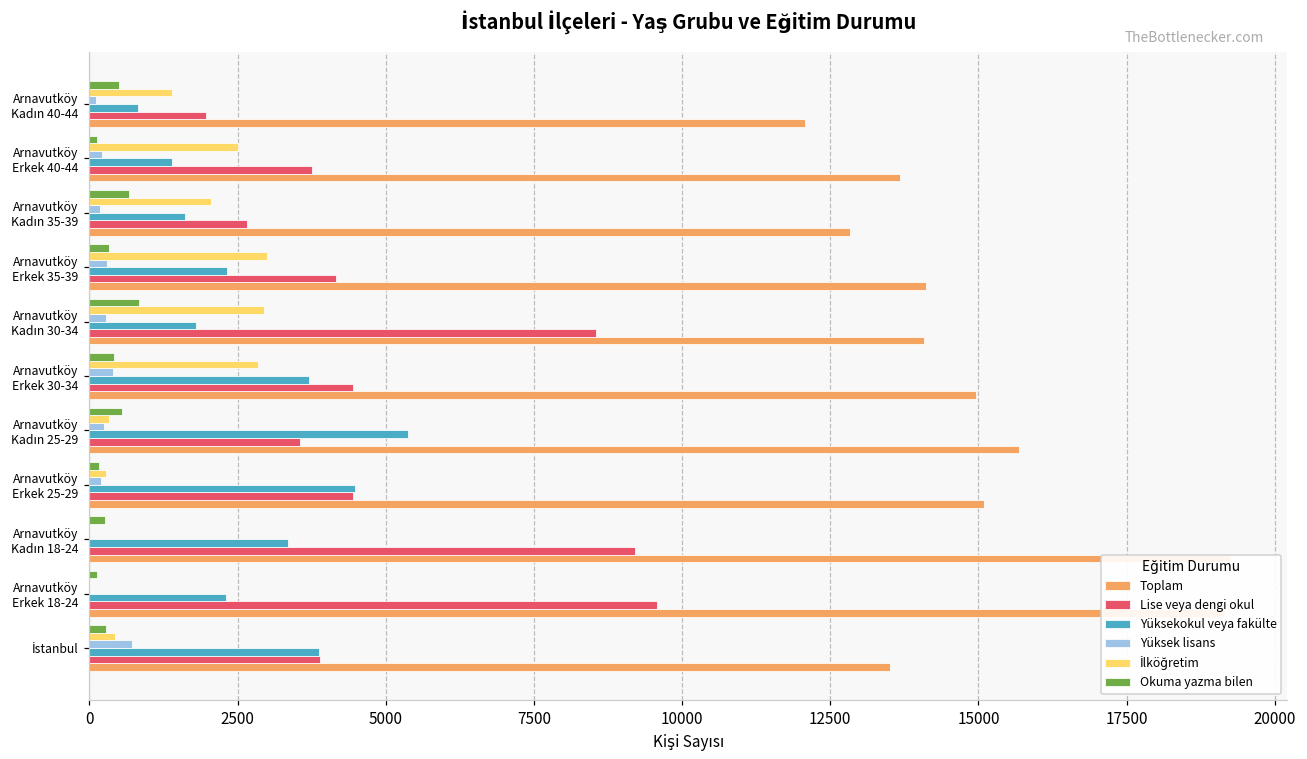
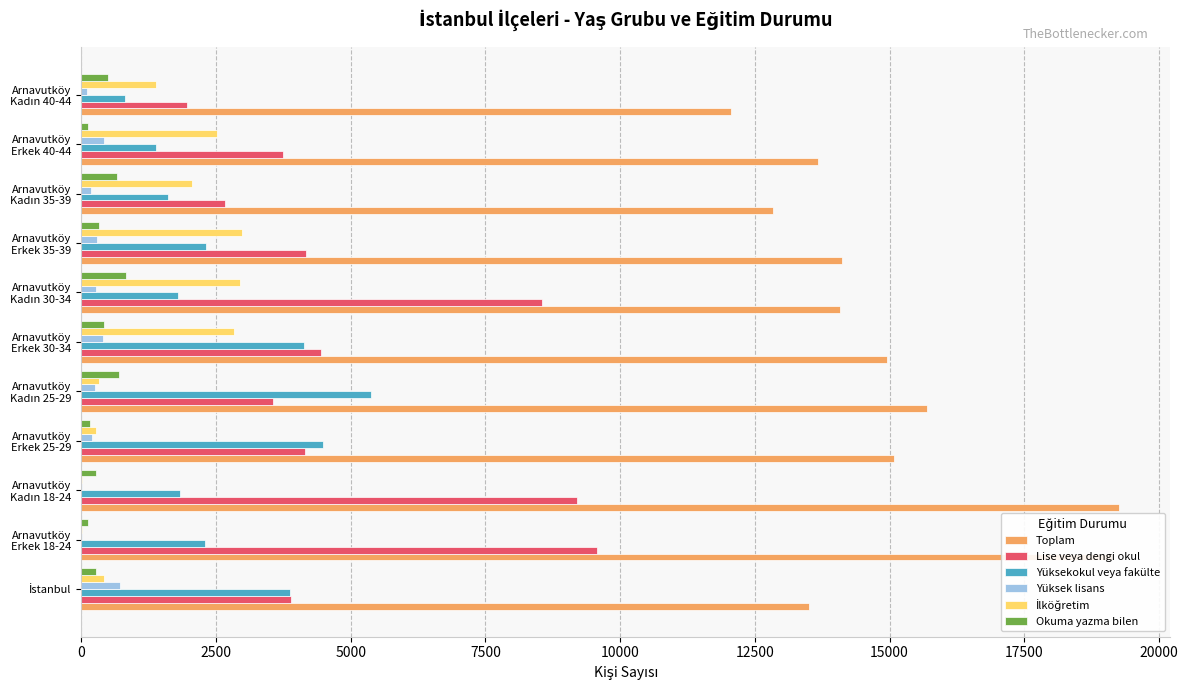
Yüksek lisans, Arnavutköy Erkek 40-44: 200 -> 400
Yüksekokul veya fakülte, Arnavutköy Erkek 30-34: 3700 -> 4100
Okuma yazma bilen, Arnavutköy Kadın 25-29: 600 -> 700
Lise veya dengi okul, Arnavutköy Erkek 25-29: 4400 -> 4200
Yüksekokul veya fakülte, Arnavutköy Kadın 18-24: 3300 -> 1800
